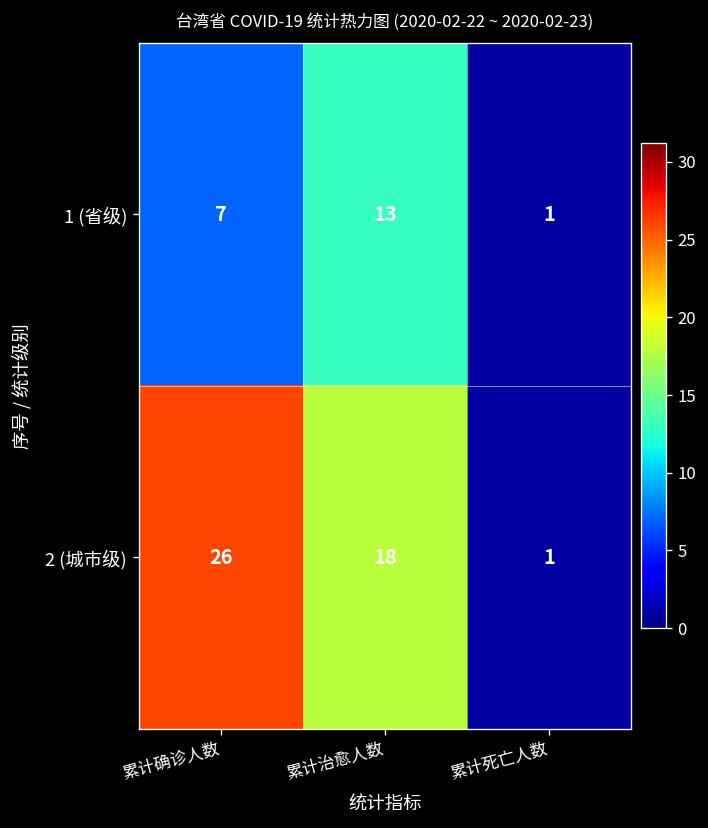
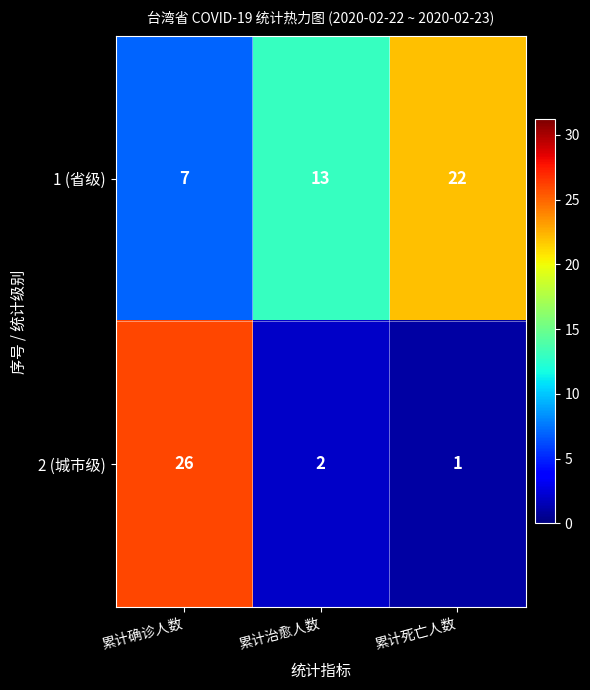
1 (省级), 累计死亡人数: 1 -> 22
2 (城市级), 累计治愈人数: 18 -> 2
